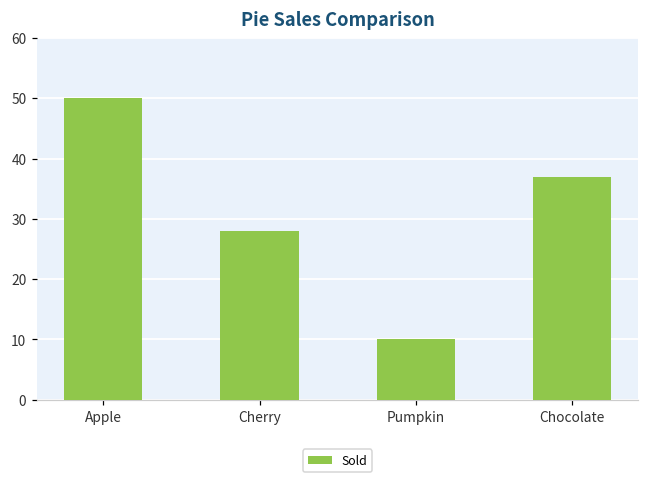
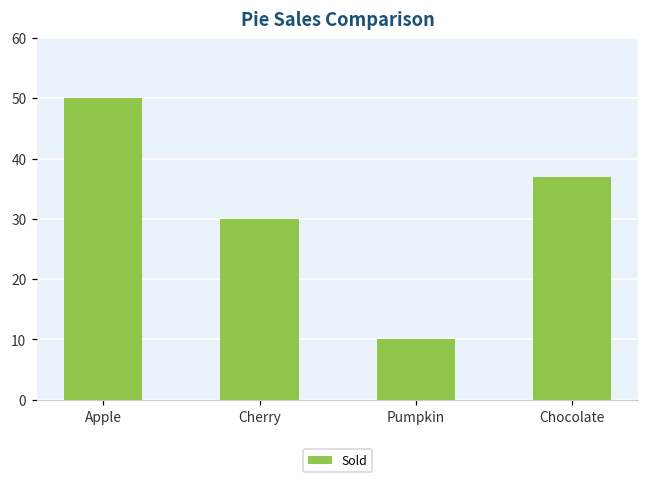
Cherry: 28 -> 30
